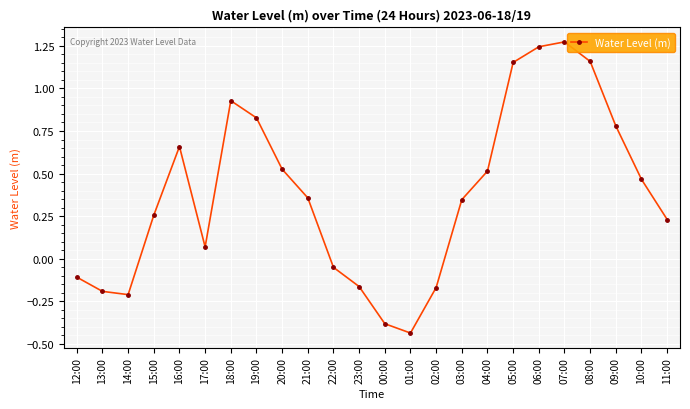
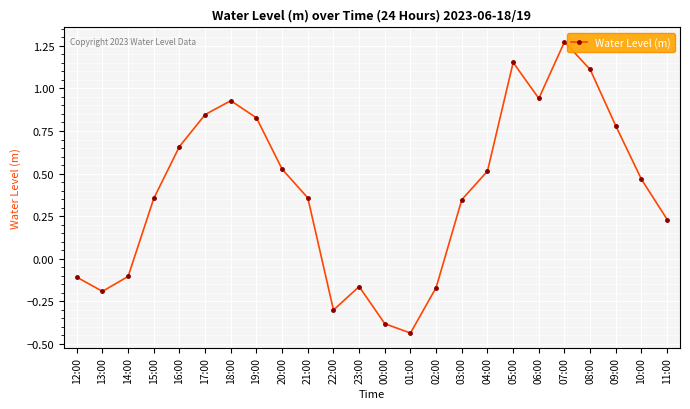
14:00: -0.21 -> -0.10
15:00: 0.26 -> 0.35
17:00: 0.07 -> 0.85
22:00: -0.05 -> -0.30
06:00: 1.24 -> 0.94
08:00: 1.16 -> 1.11
